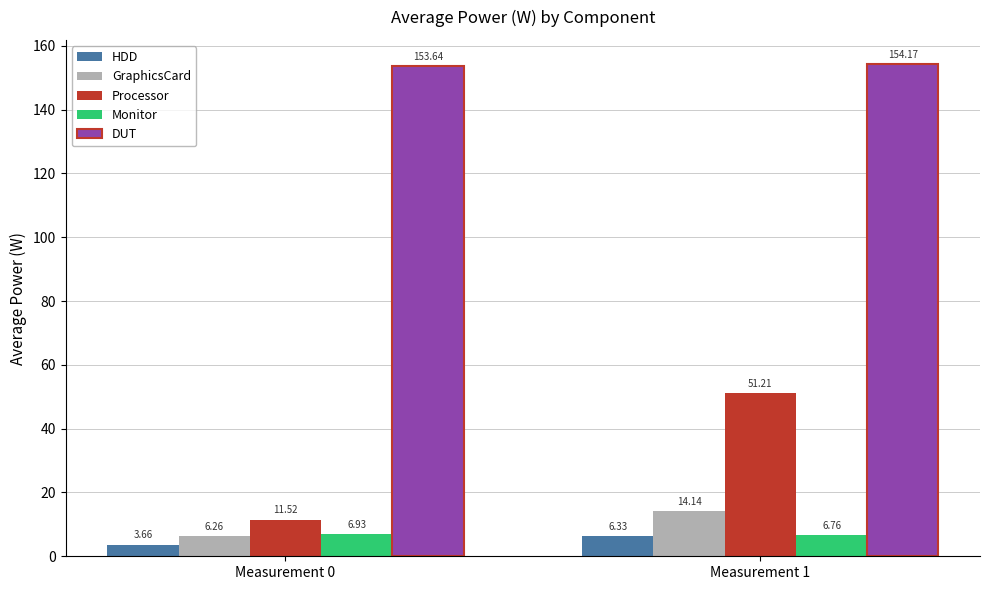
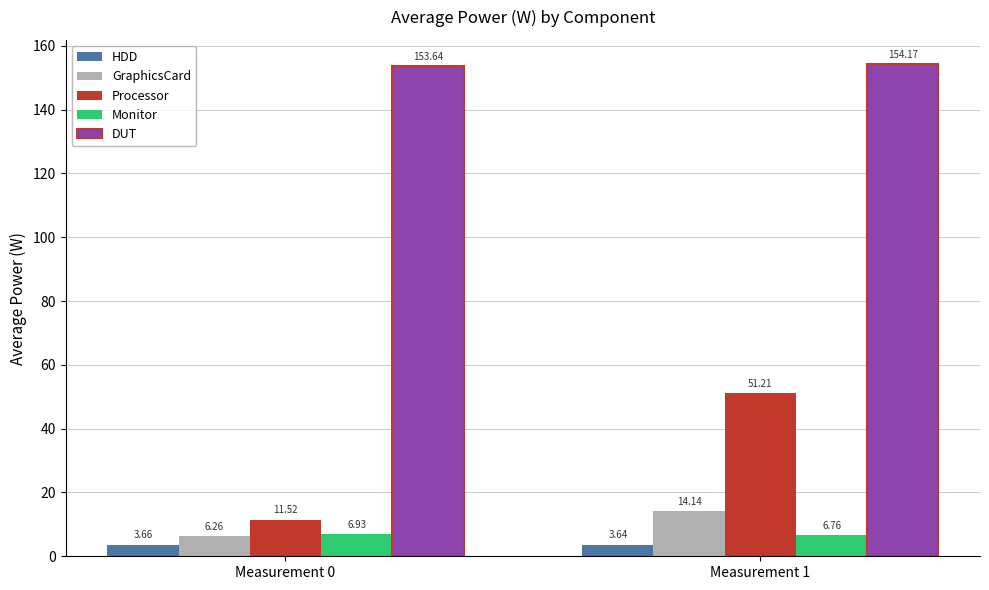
HDD, Measurement 1: 6.33 -> 3.64
